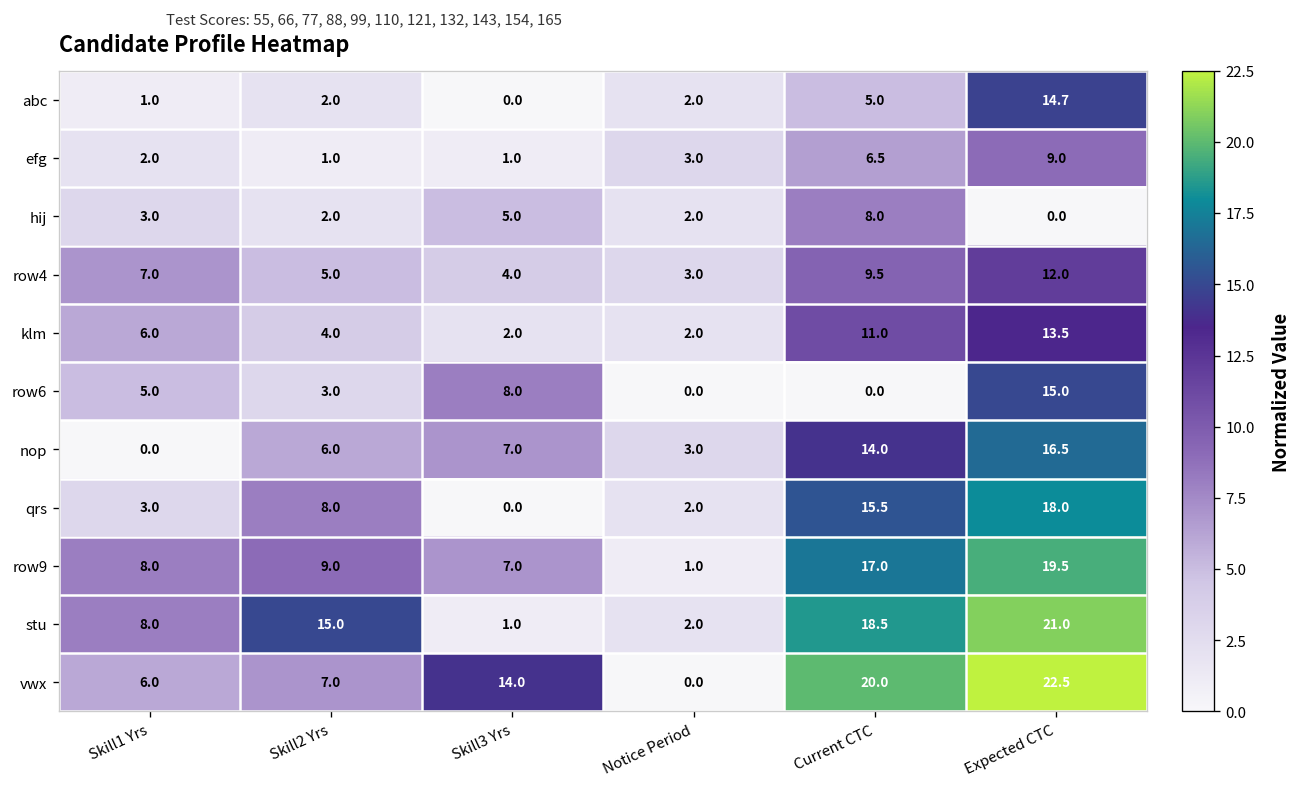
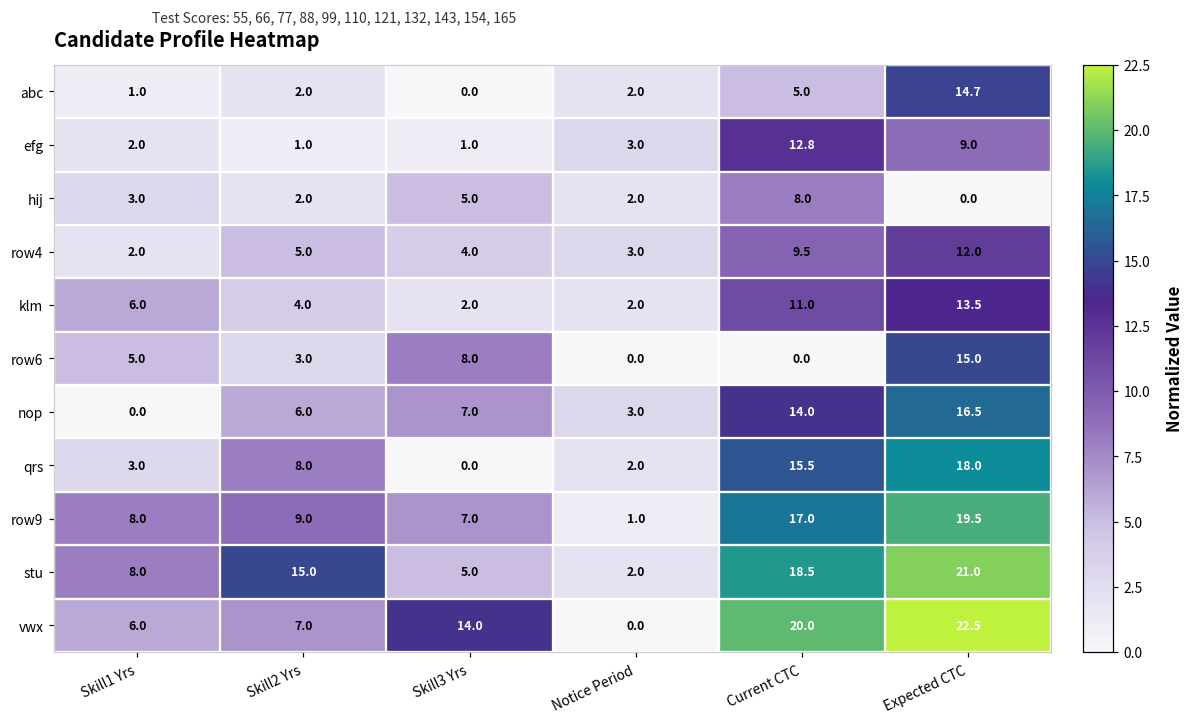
efg, Current CTC: 6.5 -> 12.8
row4, Skill1 Yrs: 7.0 -> 2.0
stu, Skill3 Yrs: 1.0 -> 5.0
